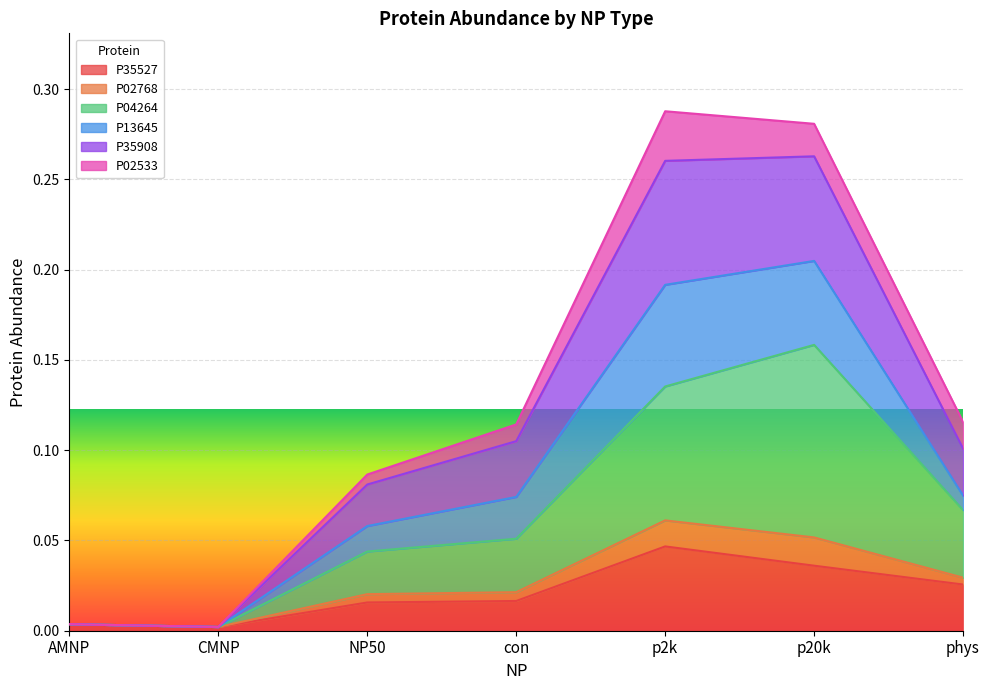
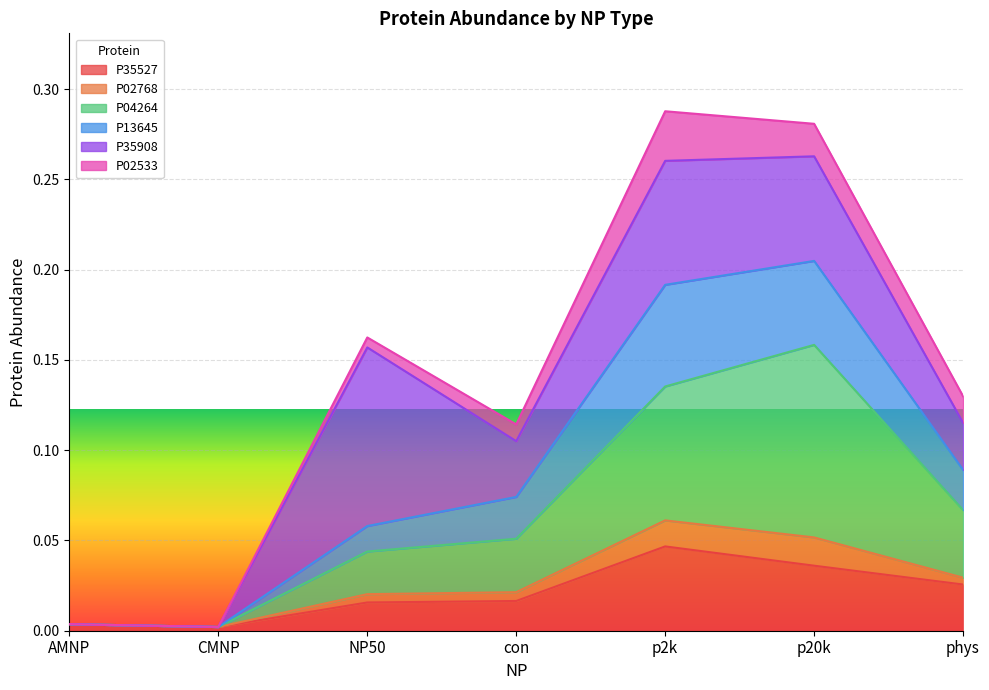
P35908, NP50: 0.023 -> 0.099
P13645, phys: 0.008 -> 0.022
